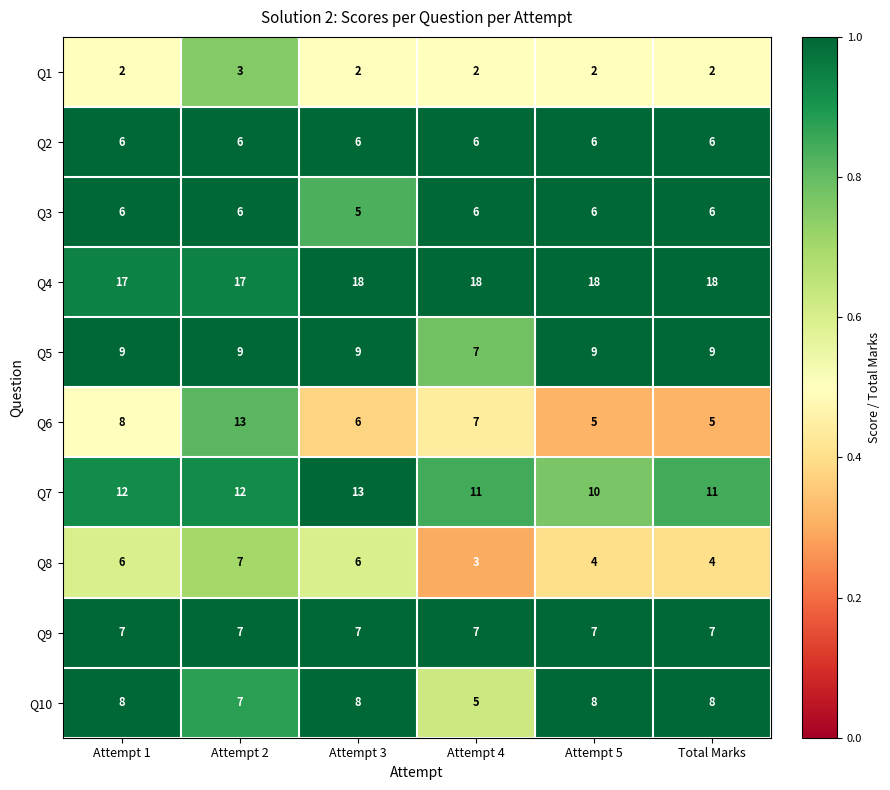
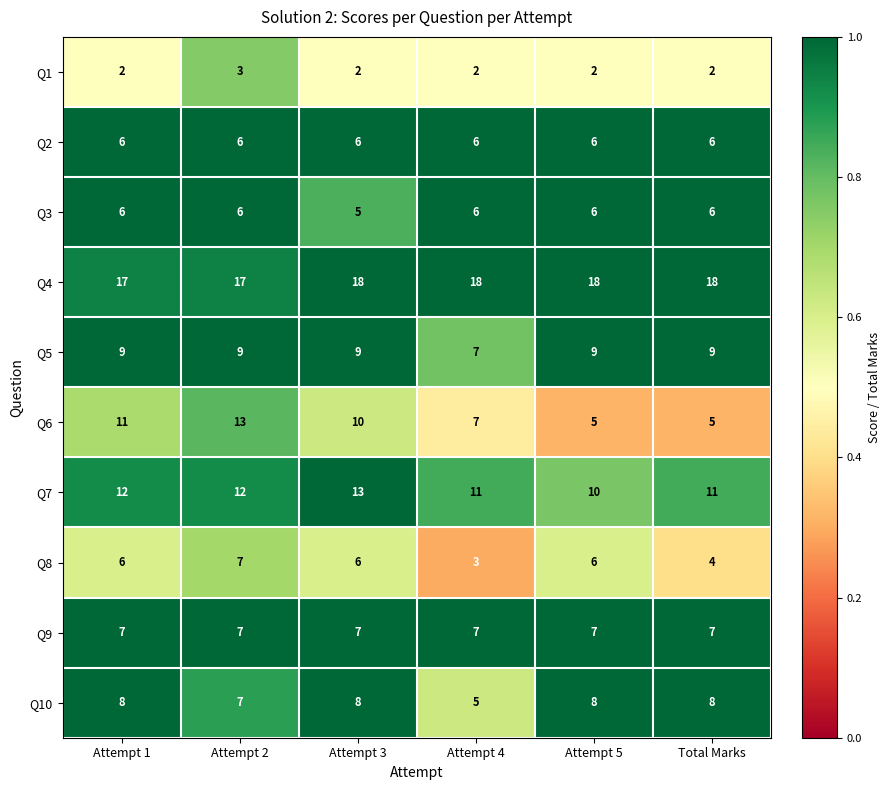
Q6, Attempt 1: 8 -> 11
Q6, Attempt 3: 6 -> 10
Q8, Attempt 5: 4 -> 6
